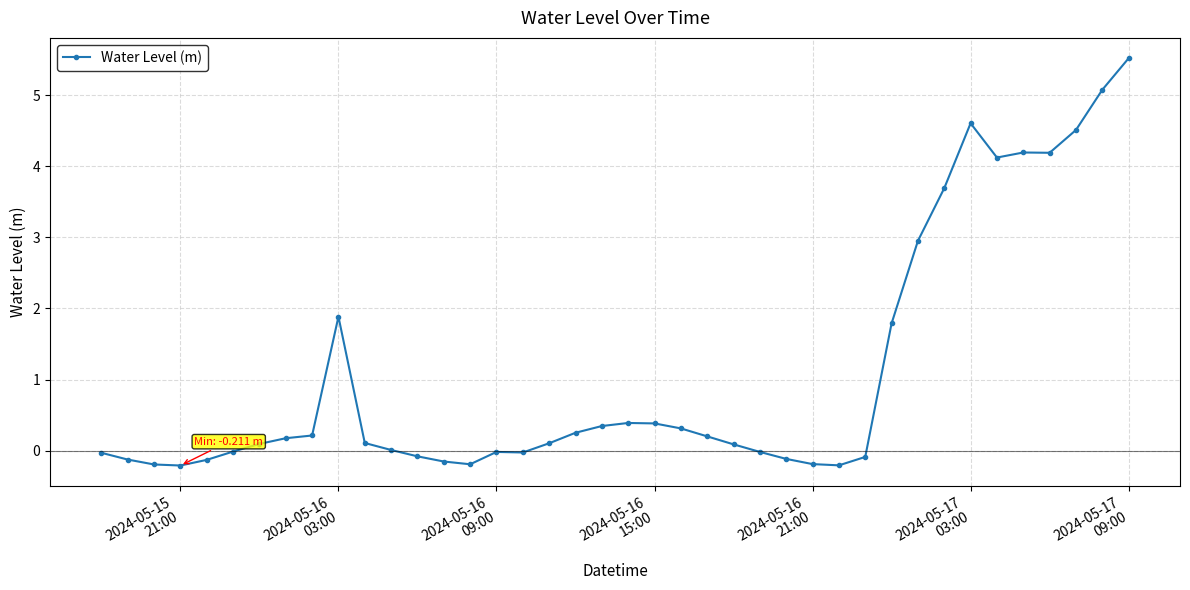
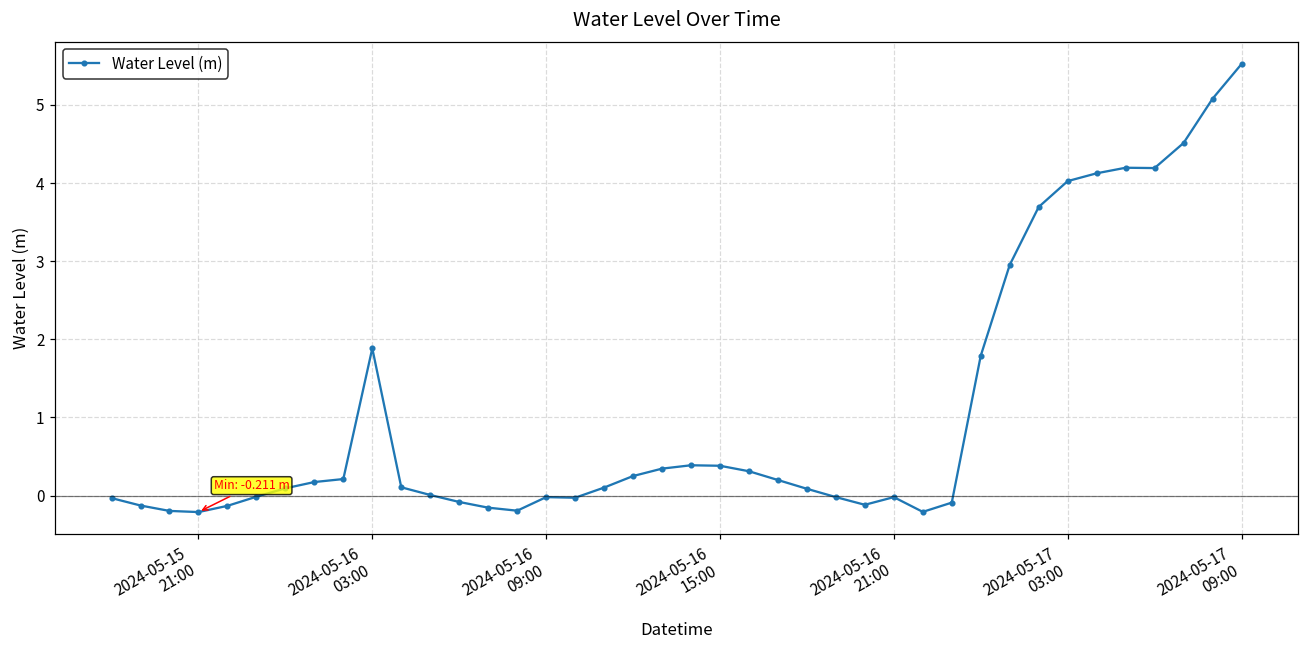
2024-05-16 21:00: -0.2 -> 0.0
2024-05-17 03:00: 4.6 -> 4.0
